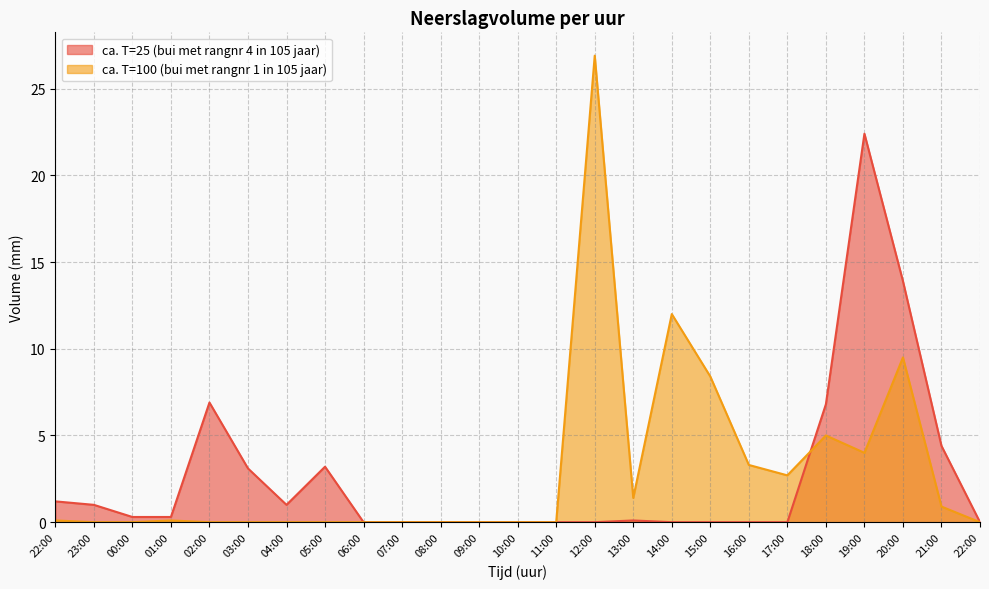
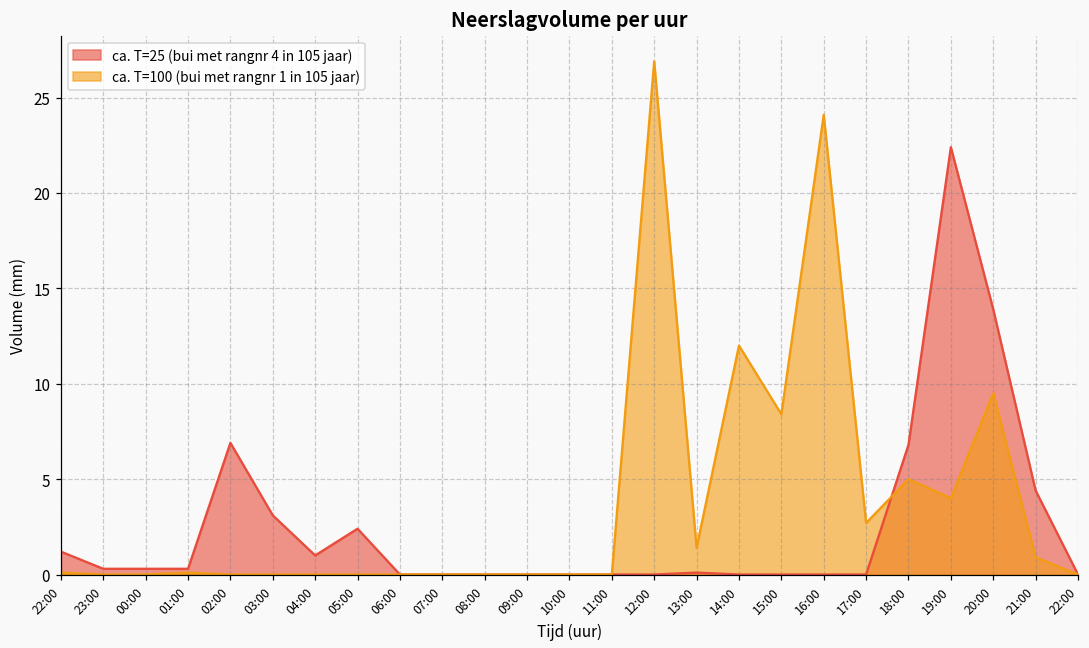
ca. T=25 (bui met rangnr 4 in 105 jaar), 23:00: 1.0 -> 0.3
ca. T=25 (bui met rangnr 4 in 105 jaar), 05:00: 3.2 -> 2.4
ca. T=100 (bui met rangnr 1 in 105 jaar), 16:00: 3.3 -> 24.1
